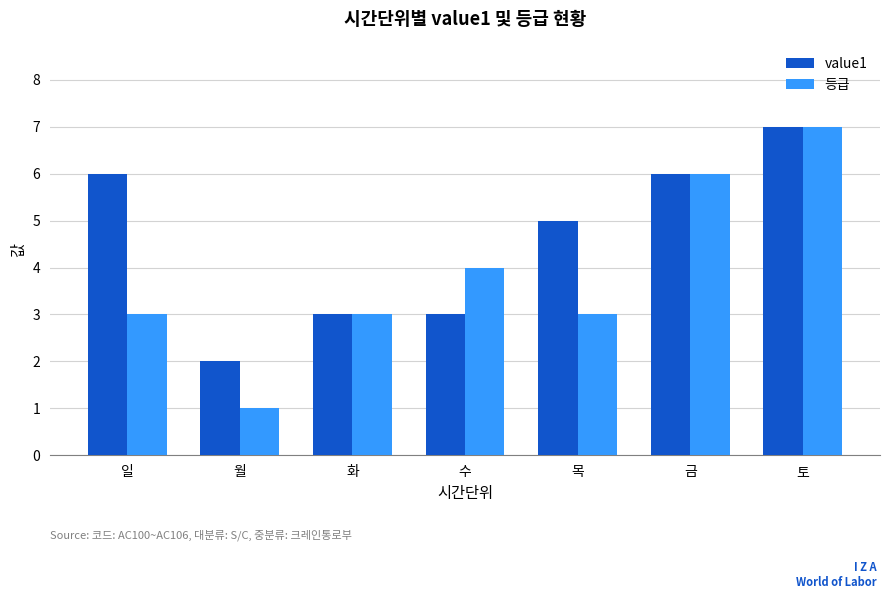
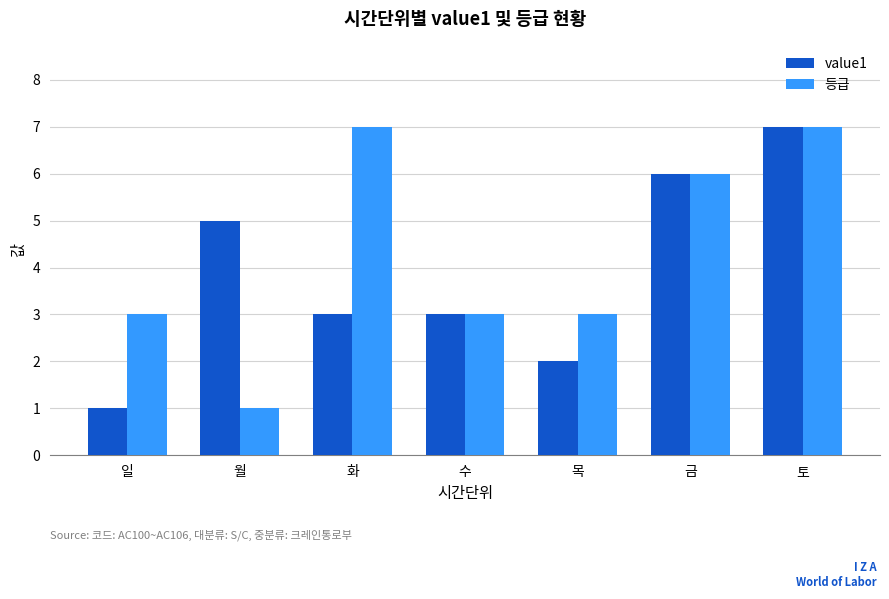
value1, 일: 6 -> 1
value1, 월: 2 -> 5
등급, 화: 3 -> 7
등급, 수: 4 -> 3
value1, 목: 5 -> 2
